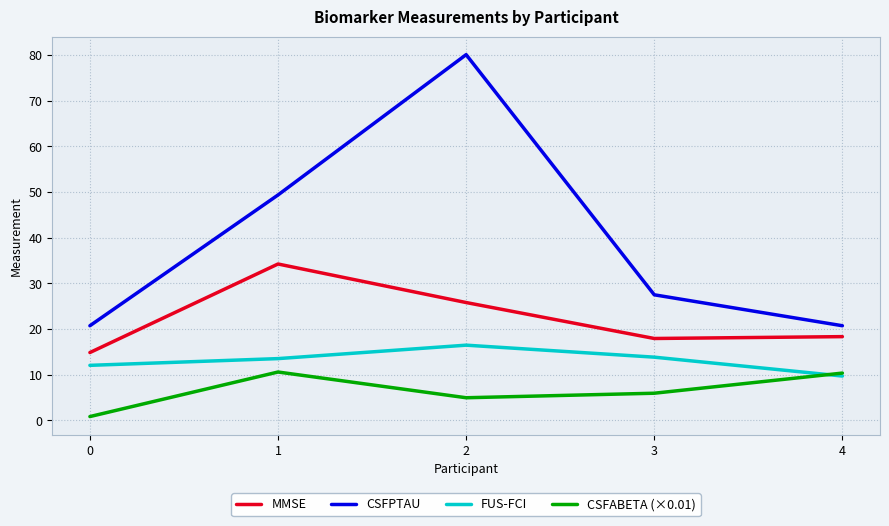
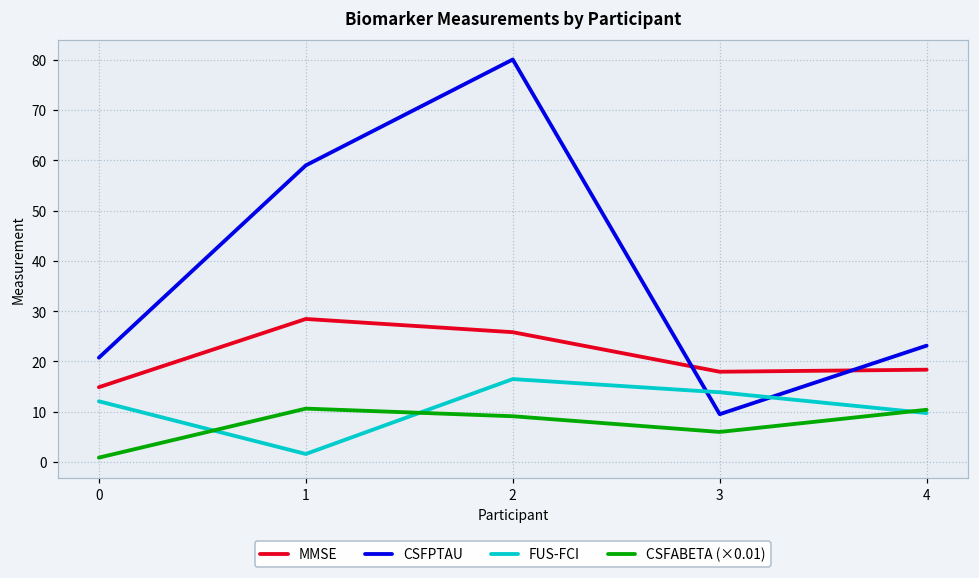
MMSE, 1: 34 -> 28
CSFPTAU, 1: 49 -> 59
FUS-FCI, 1: 14 -> 2
CSFABETA (×0.01), 2: 5 -> 9
CSFPTAU, 3: 27 -> 9
CSFPTAU, 4: 21 -> 23
